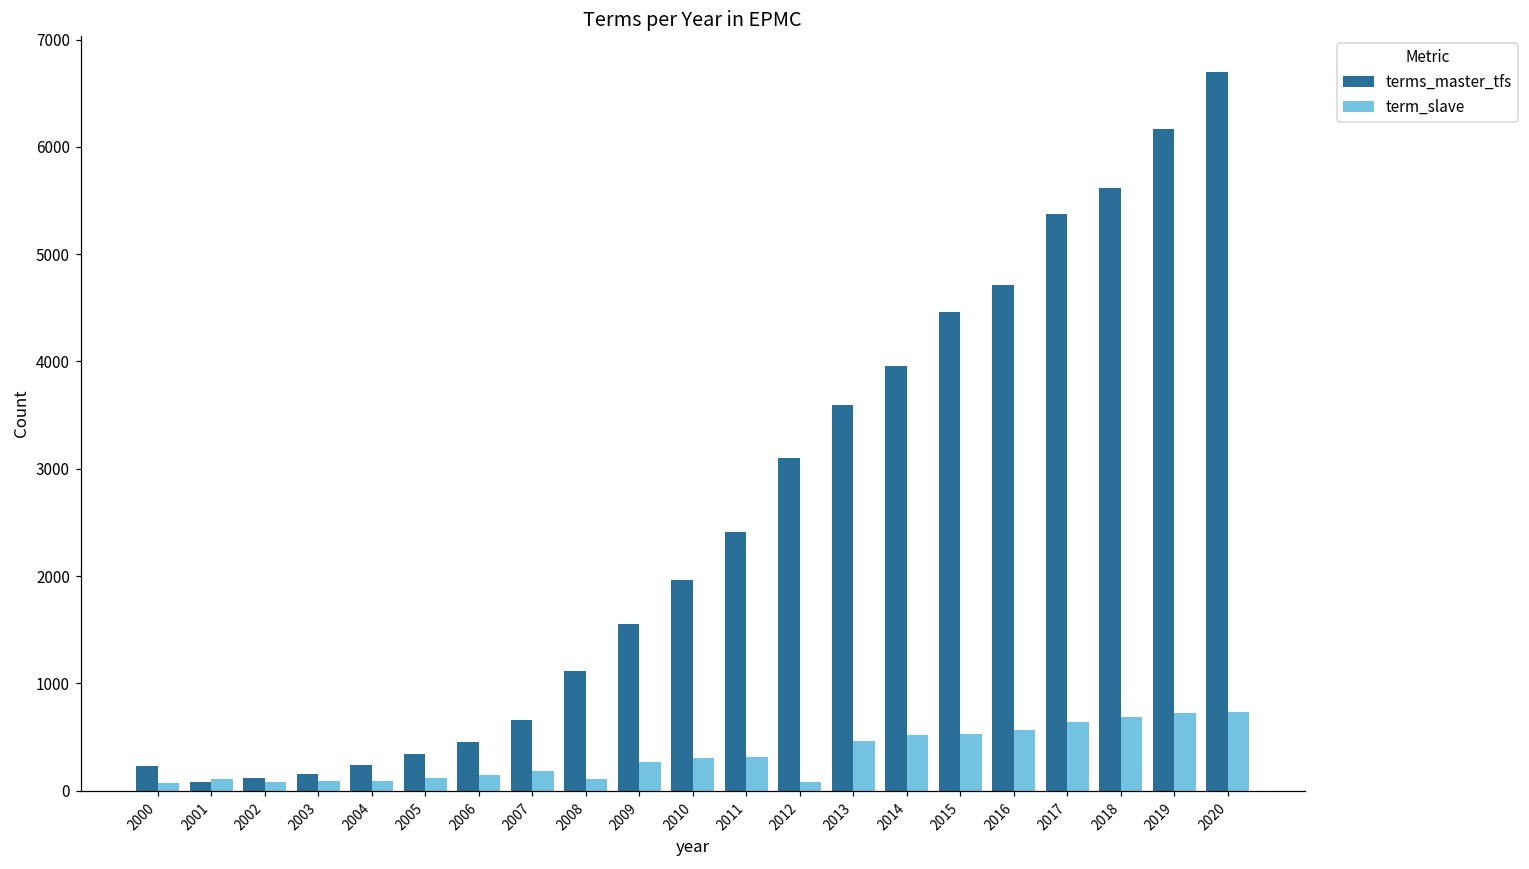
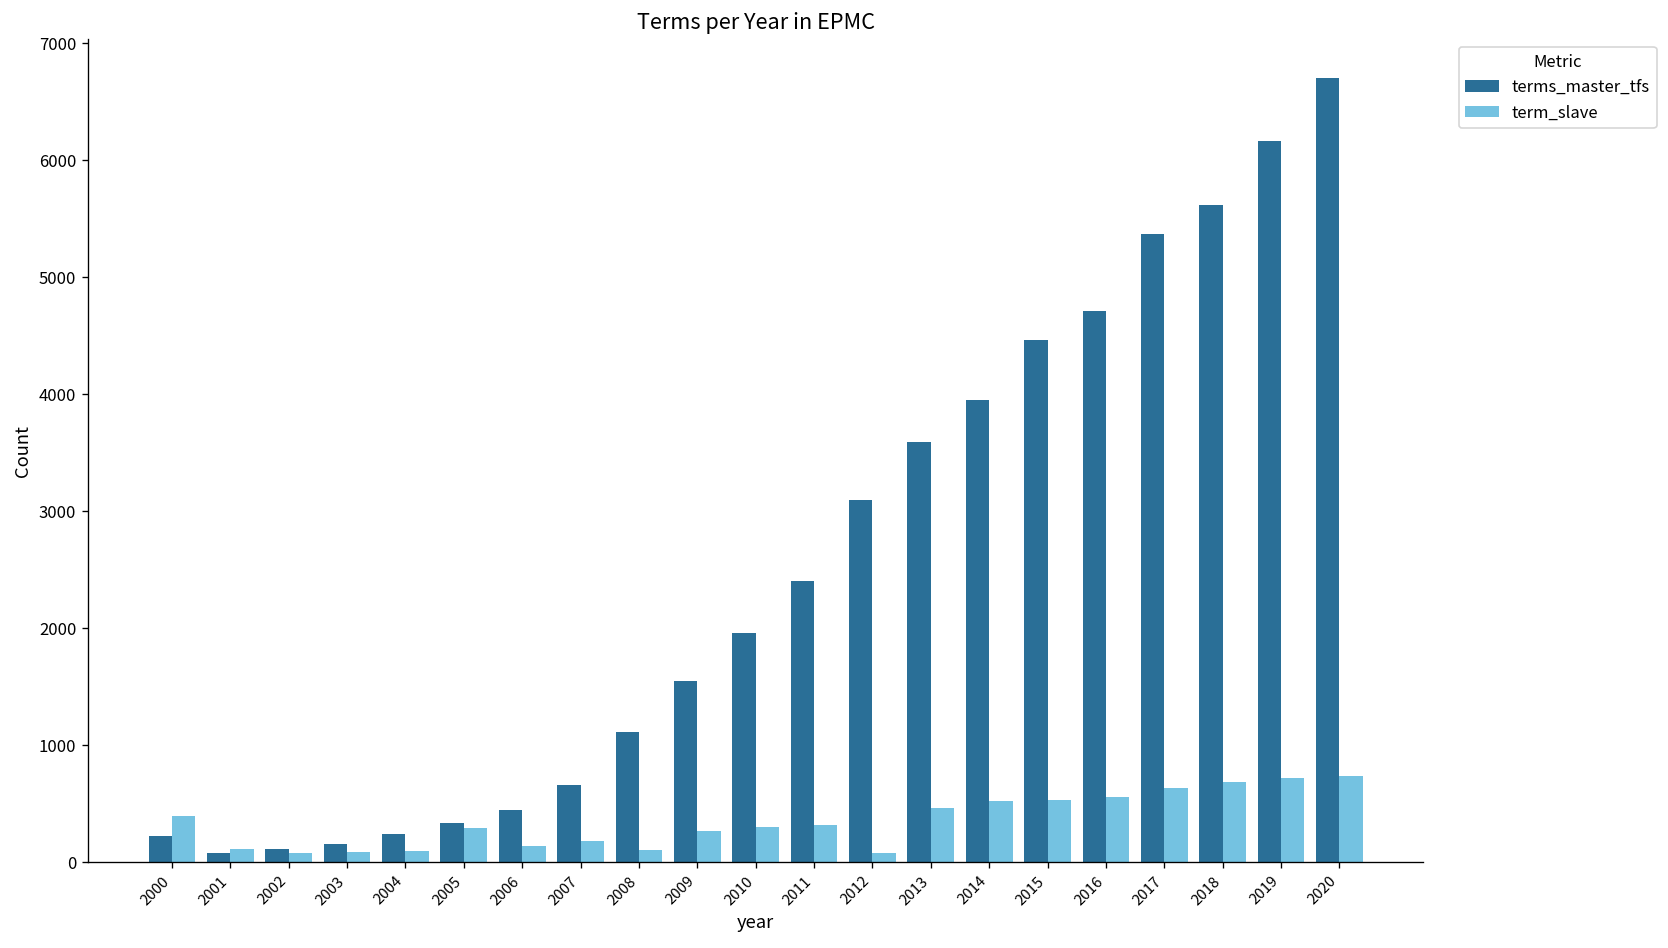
term_slave, 2000: 100 -> 400
term_slave, 2005: 100 -> 300
